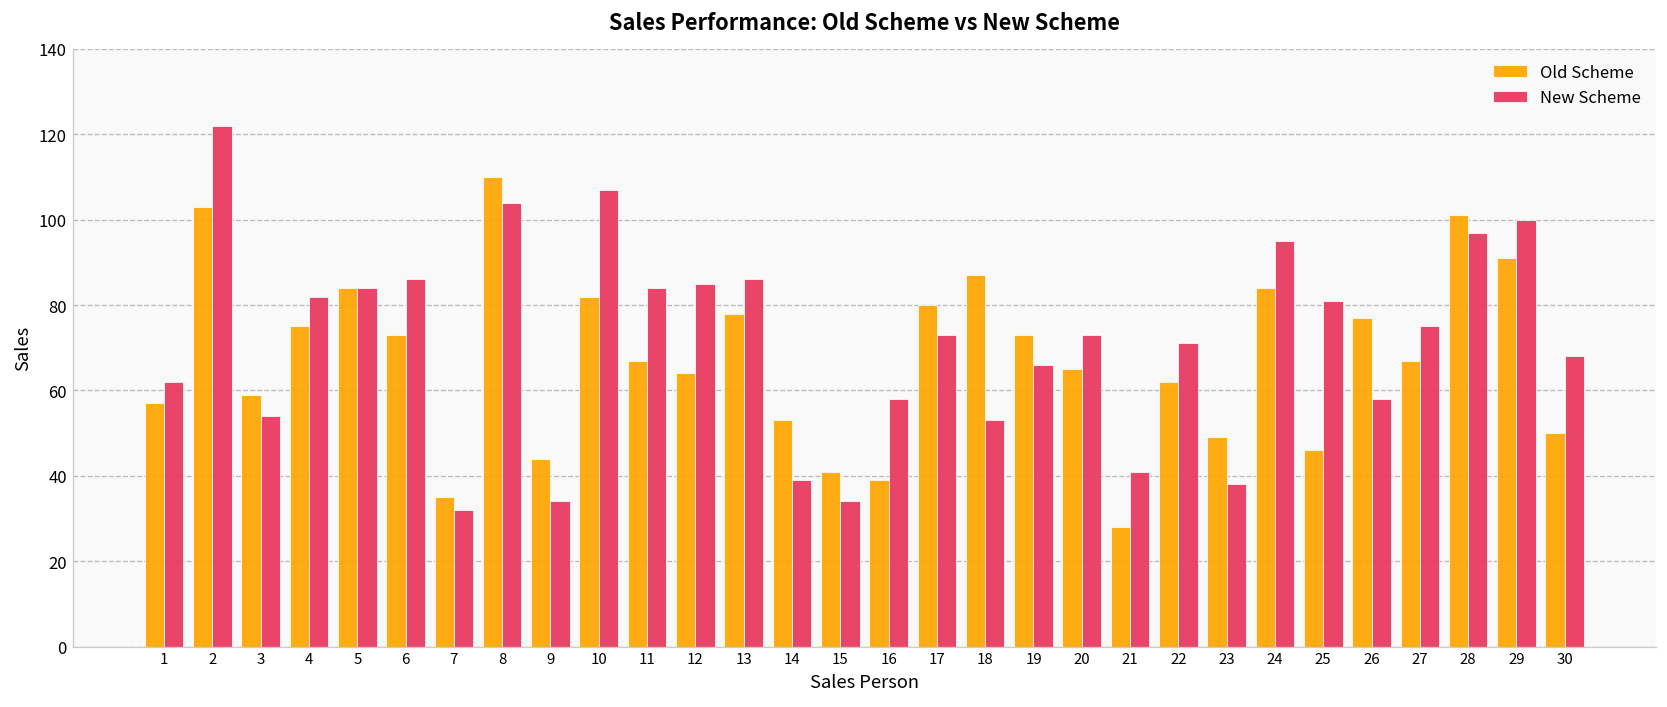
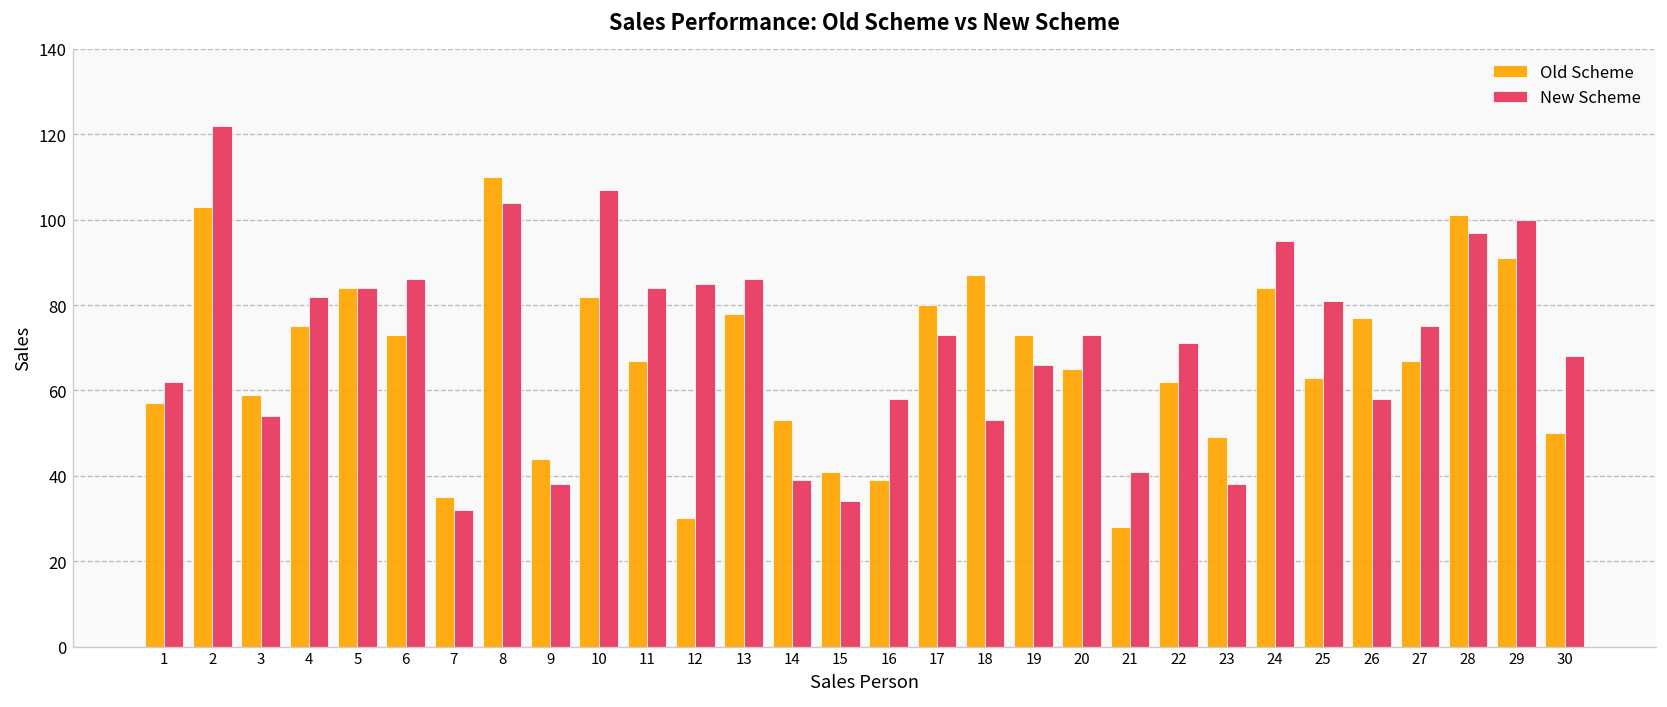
New Scheme, 9: 34 -> 38
Old Scheme, 12: 64 -> 30
Old Scheme, 25: 46 -> 63
